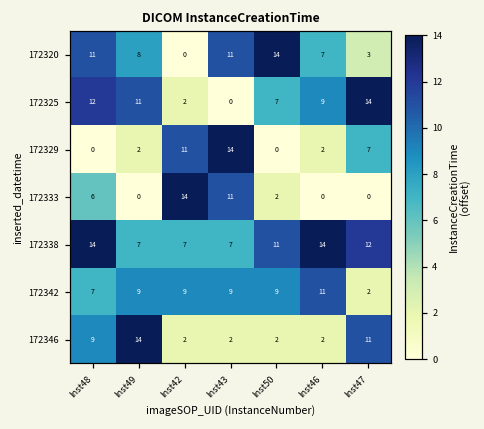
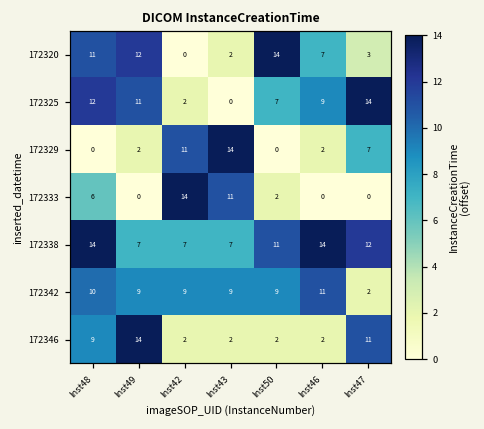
172320, Inst49: 8 -> 12
172320, Inst43: 11 -> 2
172342, Inst48: 7 -> 10
